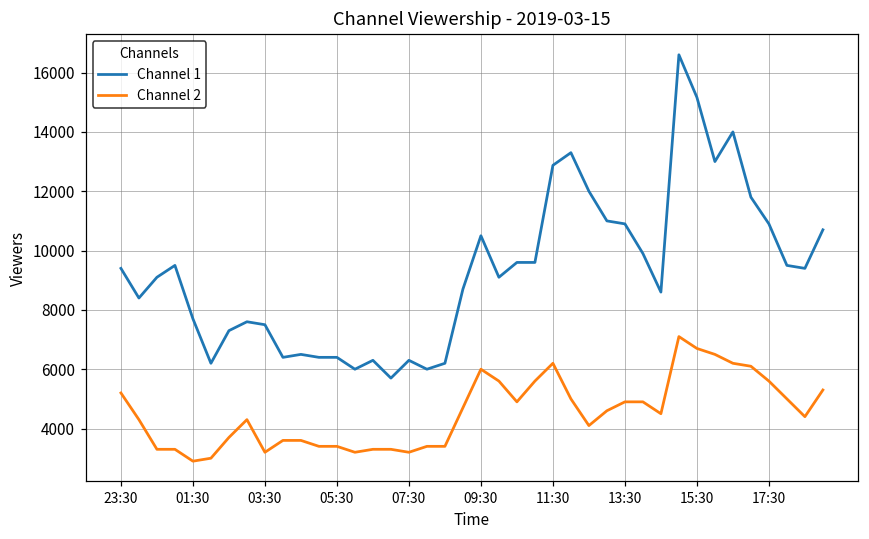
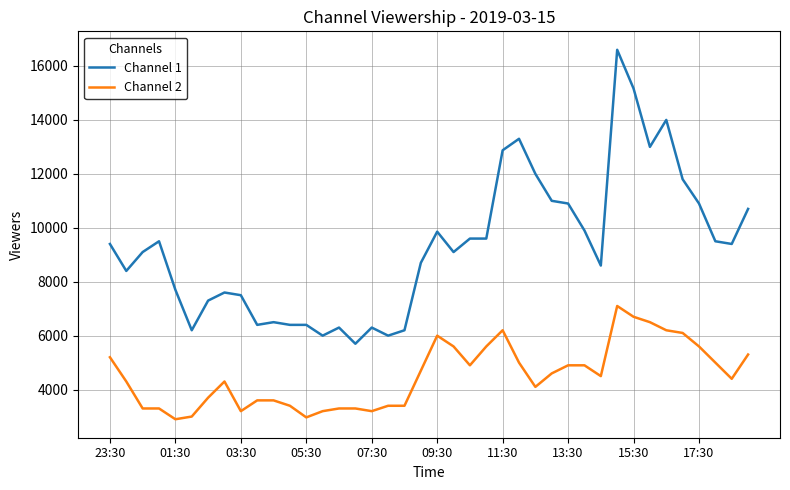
Channel 2, 05:30: 3400 -> 3000
Channel 1, 09:30: 10500 -> 9900
